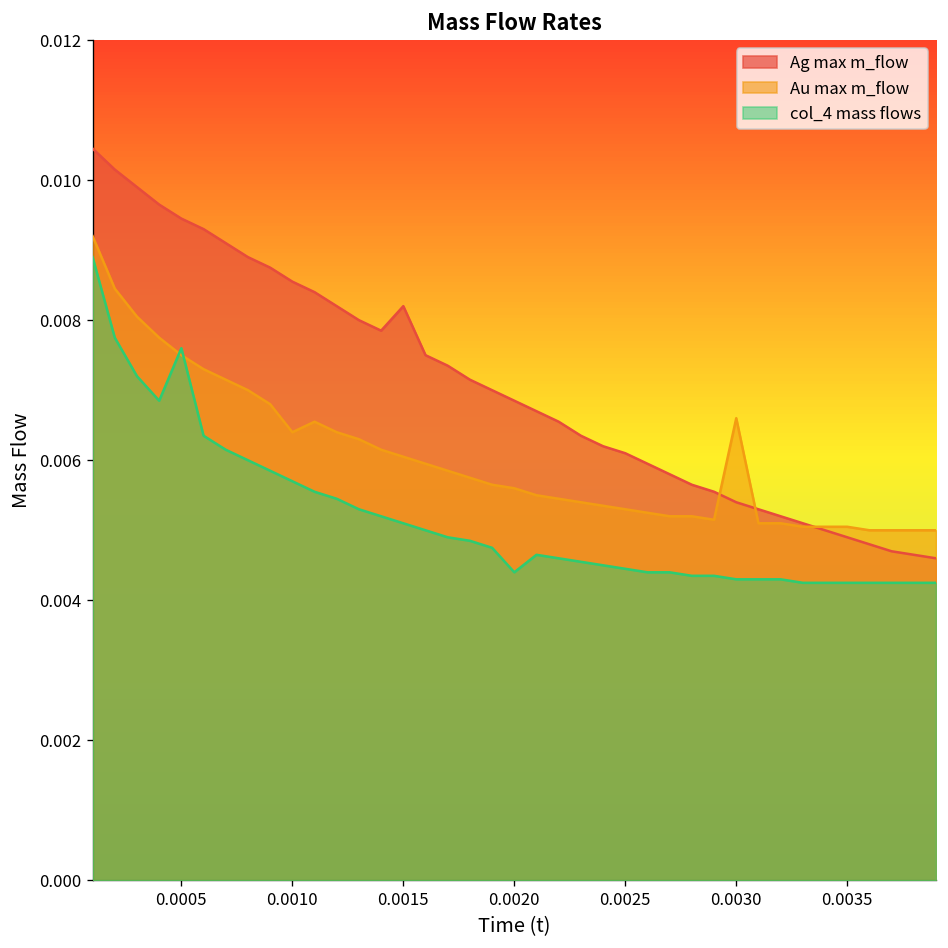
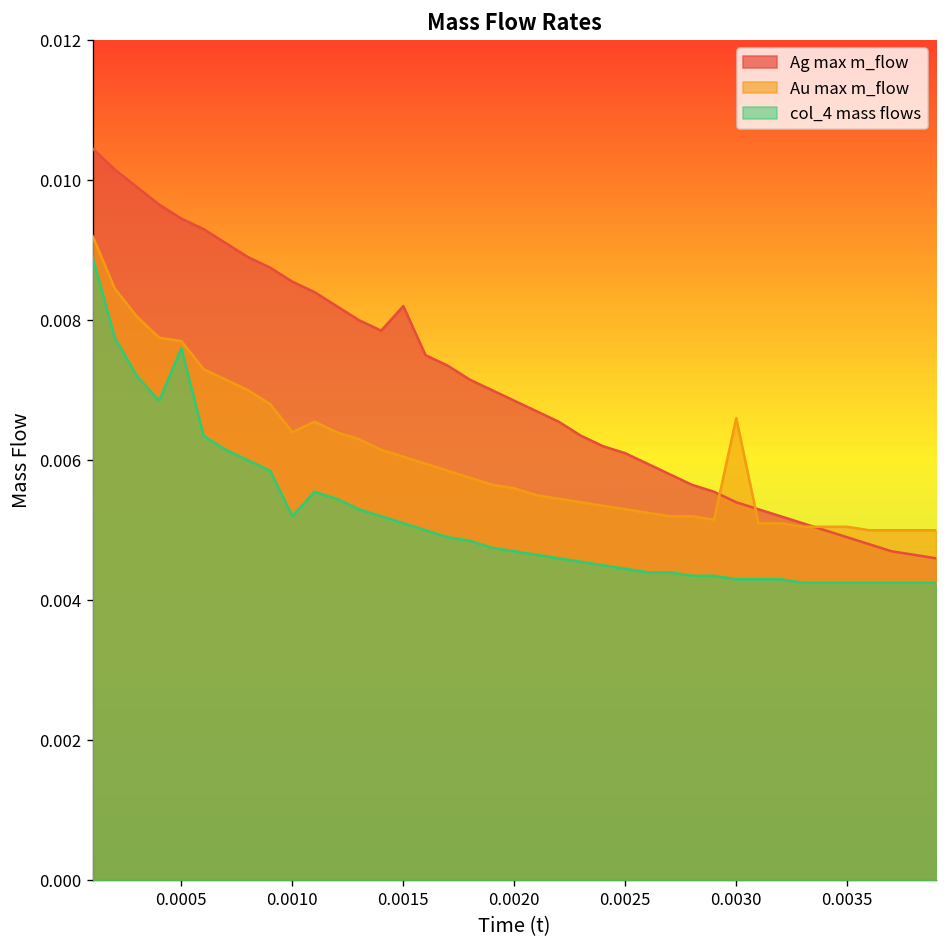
Au max m_flow, 0.0005: 0.0075 -> 0.0077
col_4 mass flows, 0.0010: 0.0057 -> 0.0052
col_4 mass flows, 0.0020: 0.0044 -> 0.0047
